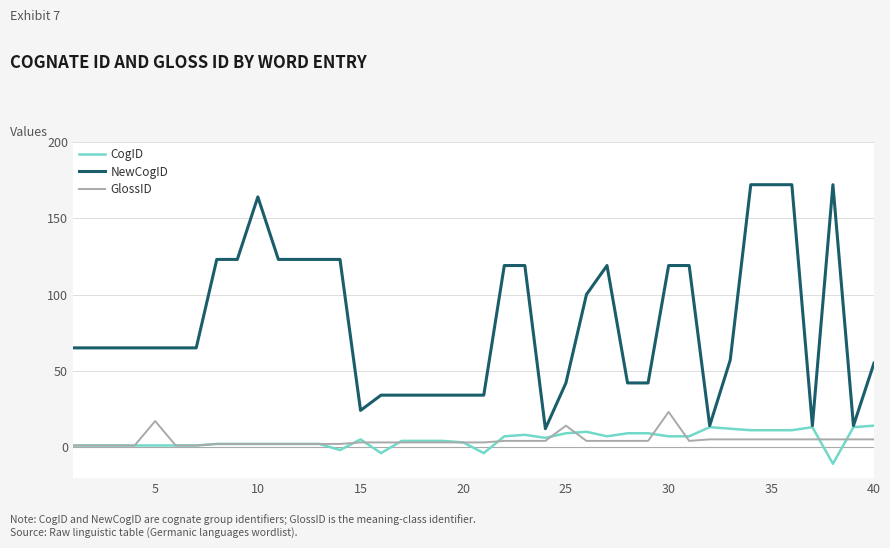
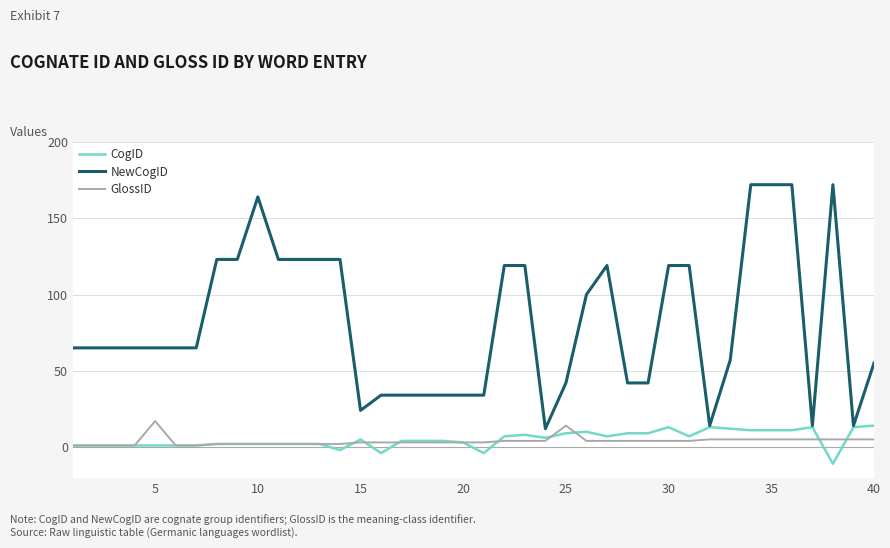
CogID, 30: 7 -> 13
GlossID, 30: 23 -> 4
